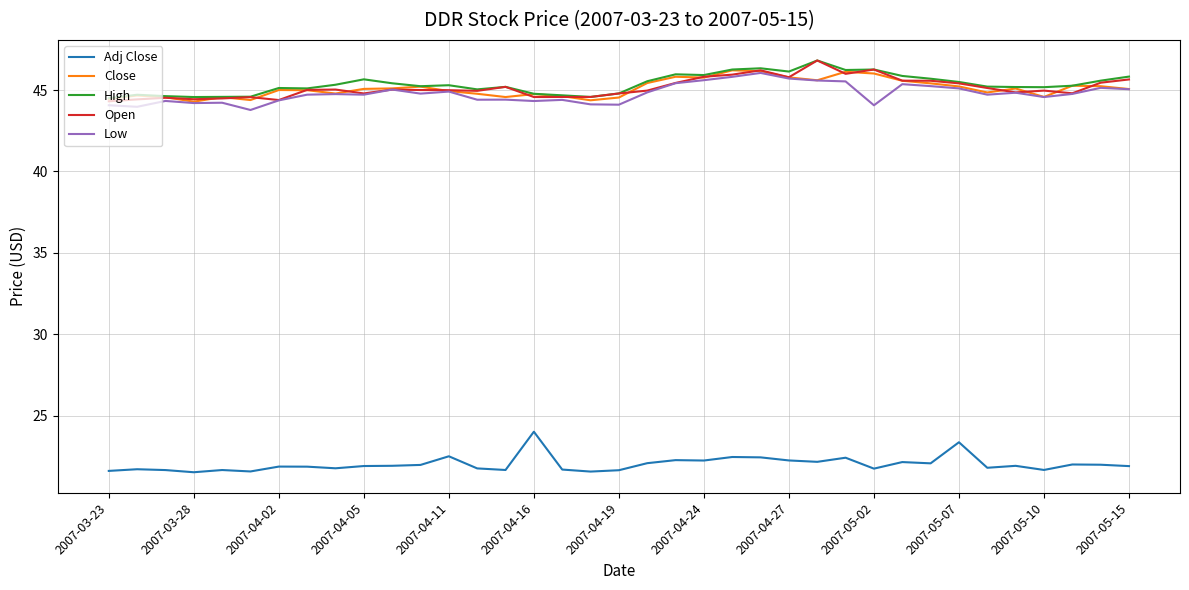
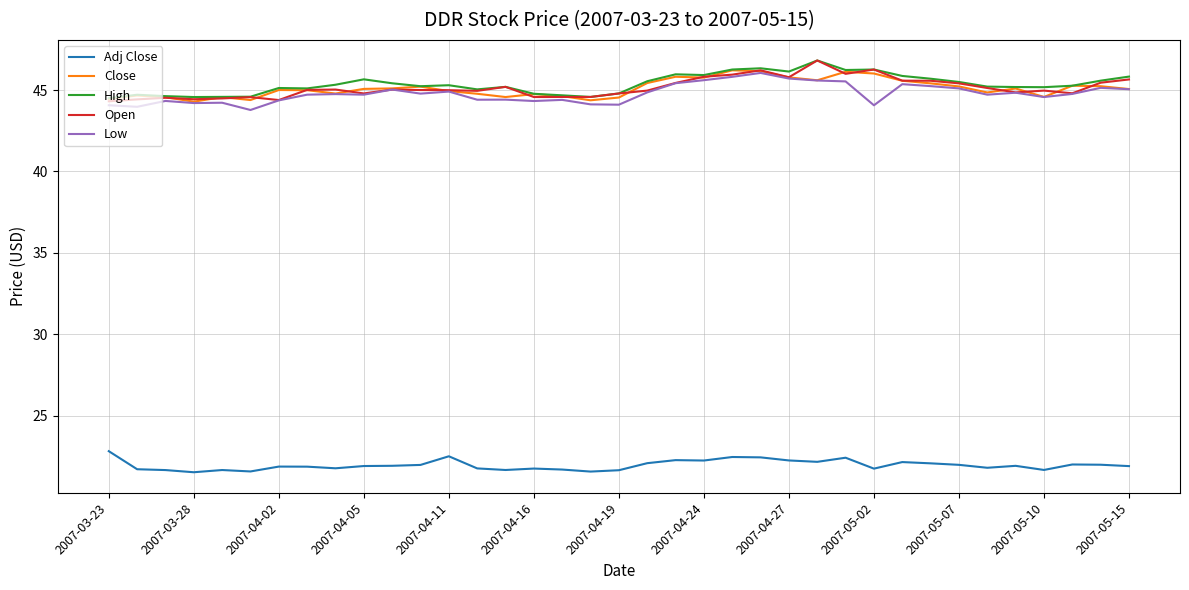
Adj Close, 2007-03-23: 21.6 -> 22.8
Adj Close, 2007-04-16: 24.0 -> 21.8
Adj Close, 2007-05-07: 23.4 -> 22.0
